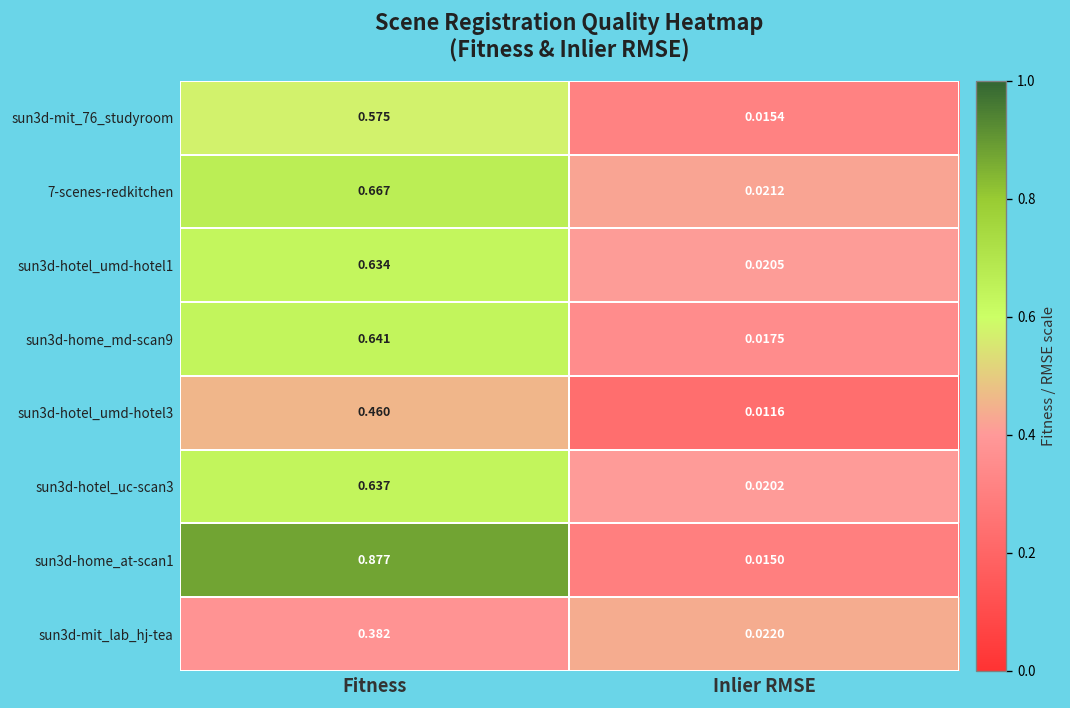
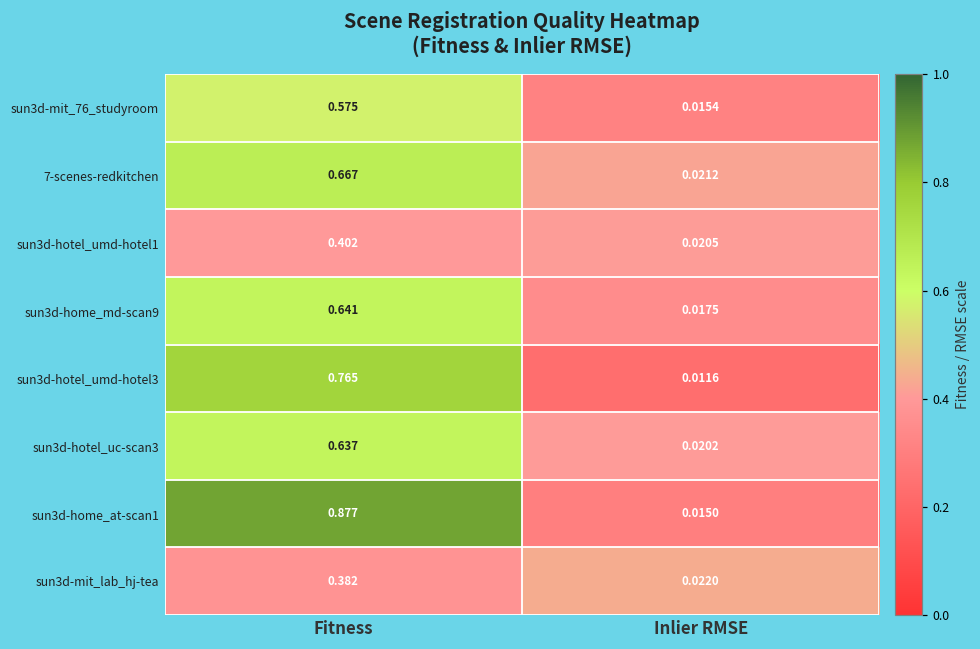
sun3d-hotel_umd-hotel1, Fitness: 0.634 -> 0.402
sun3d-hotel_umd-hotel3, Fitness: 0.460 -> 0.765
